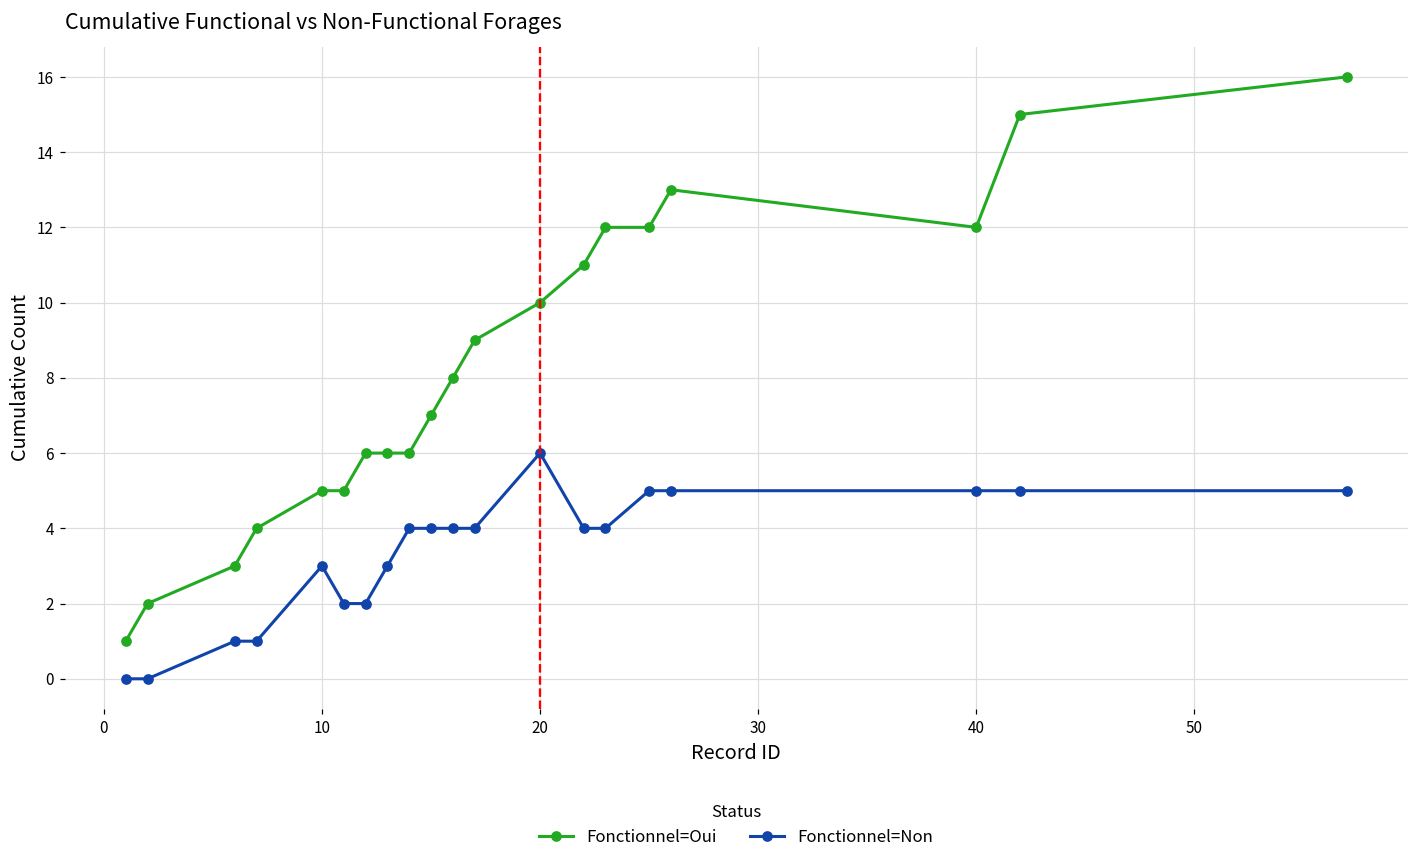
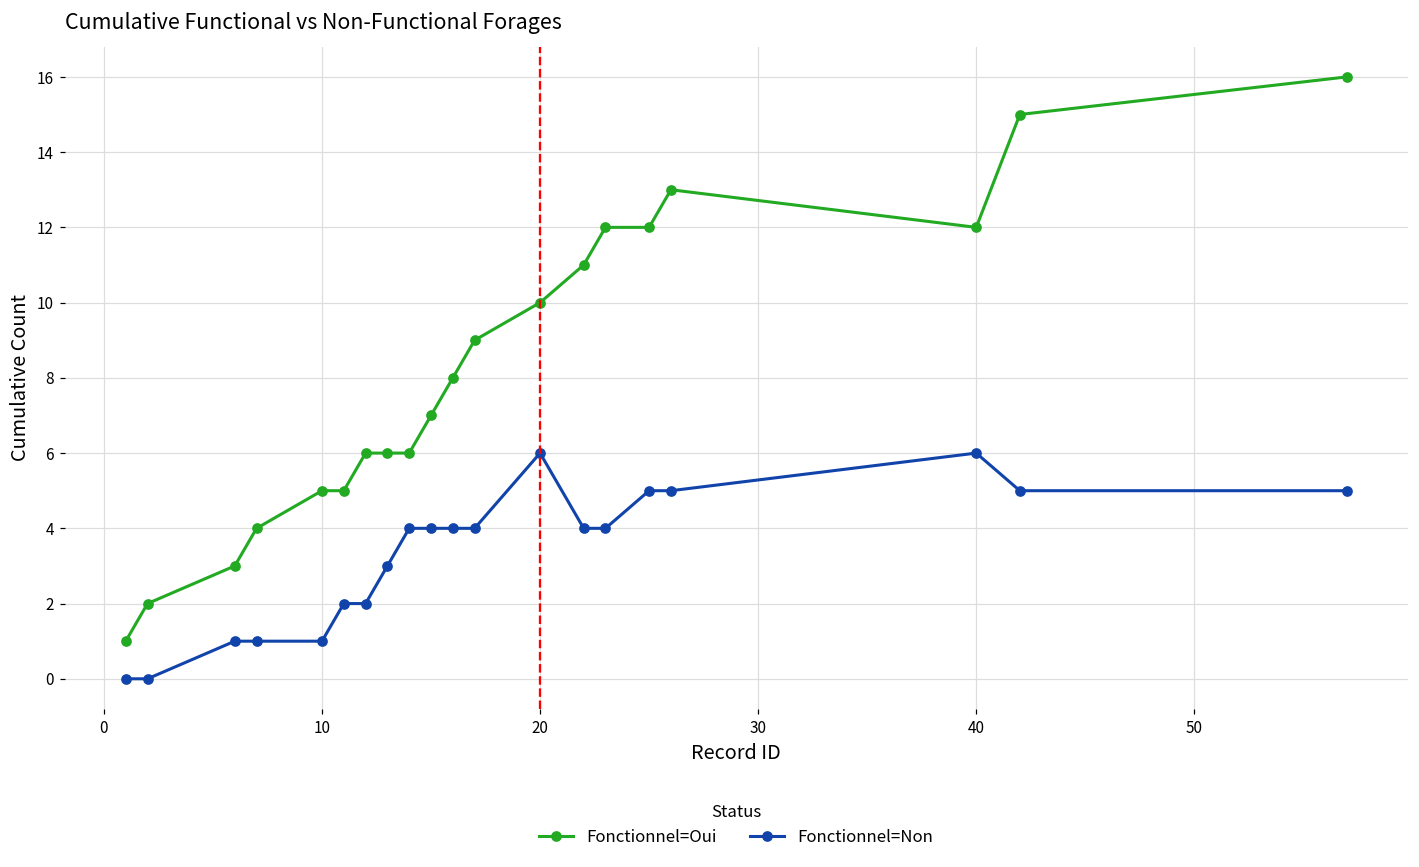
Fonctionnel=Non, 10: 3 -> 1
Fonctionnel=Non, 40: 5 -> 6
